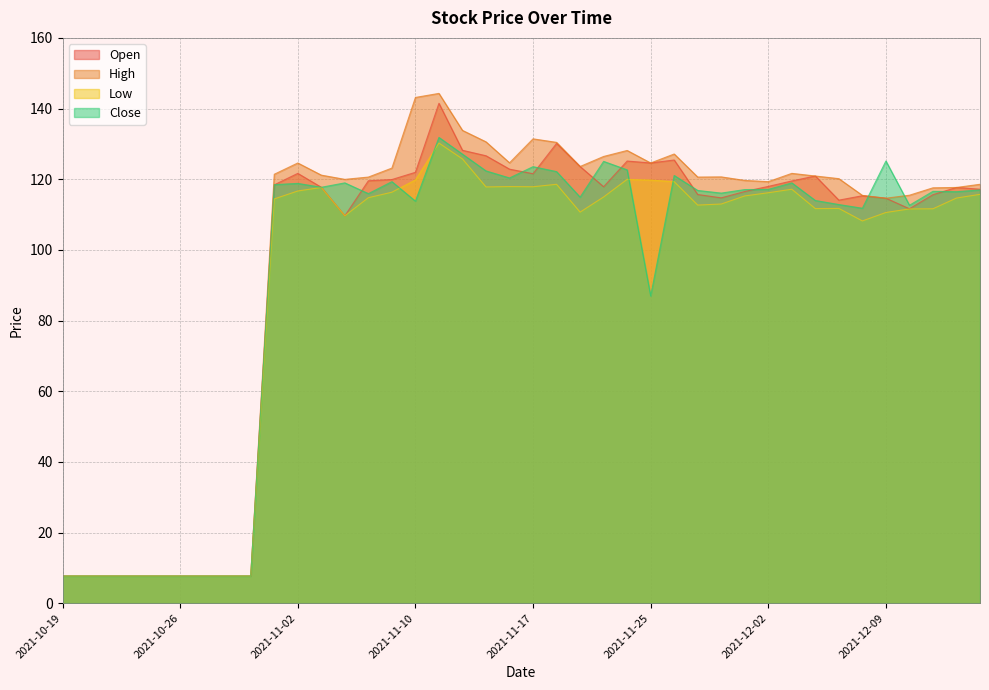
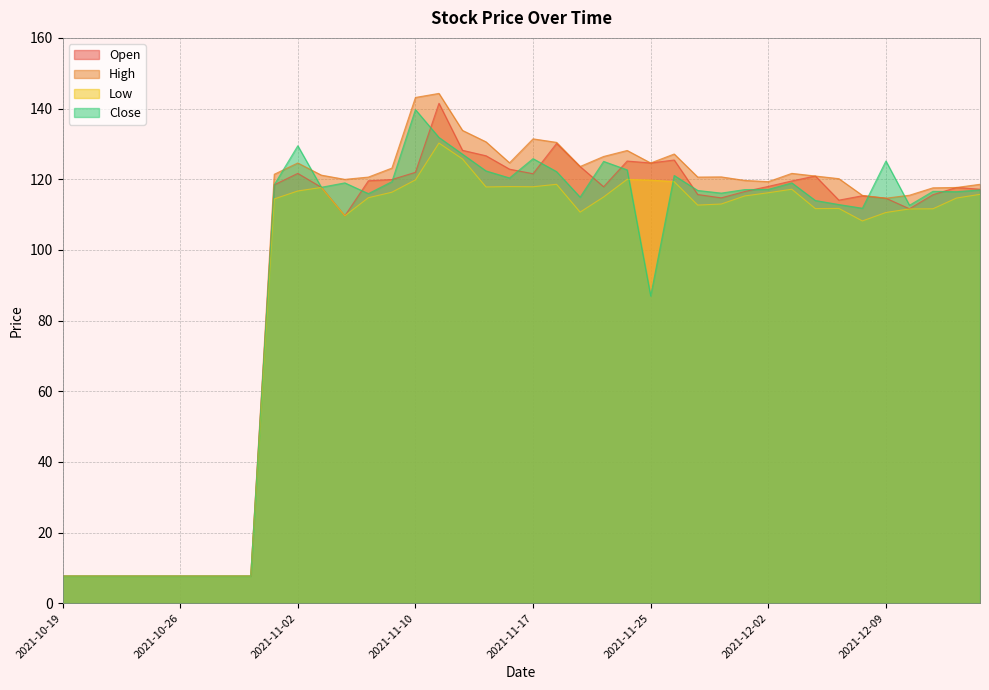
Close, 2021-11-02: 119 -> 129
Close, 2021-11-10: 114 -> 140
Close, 2021-11-17: 124 -> 126
